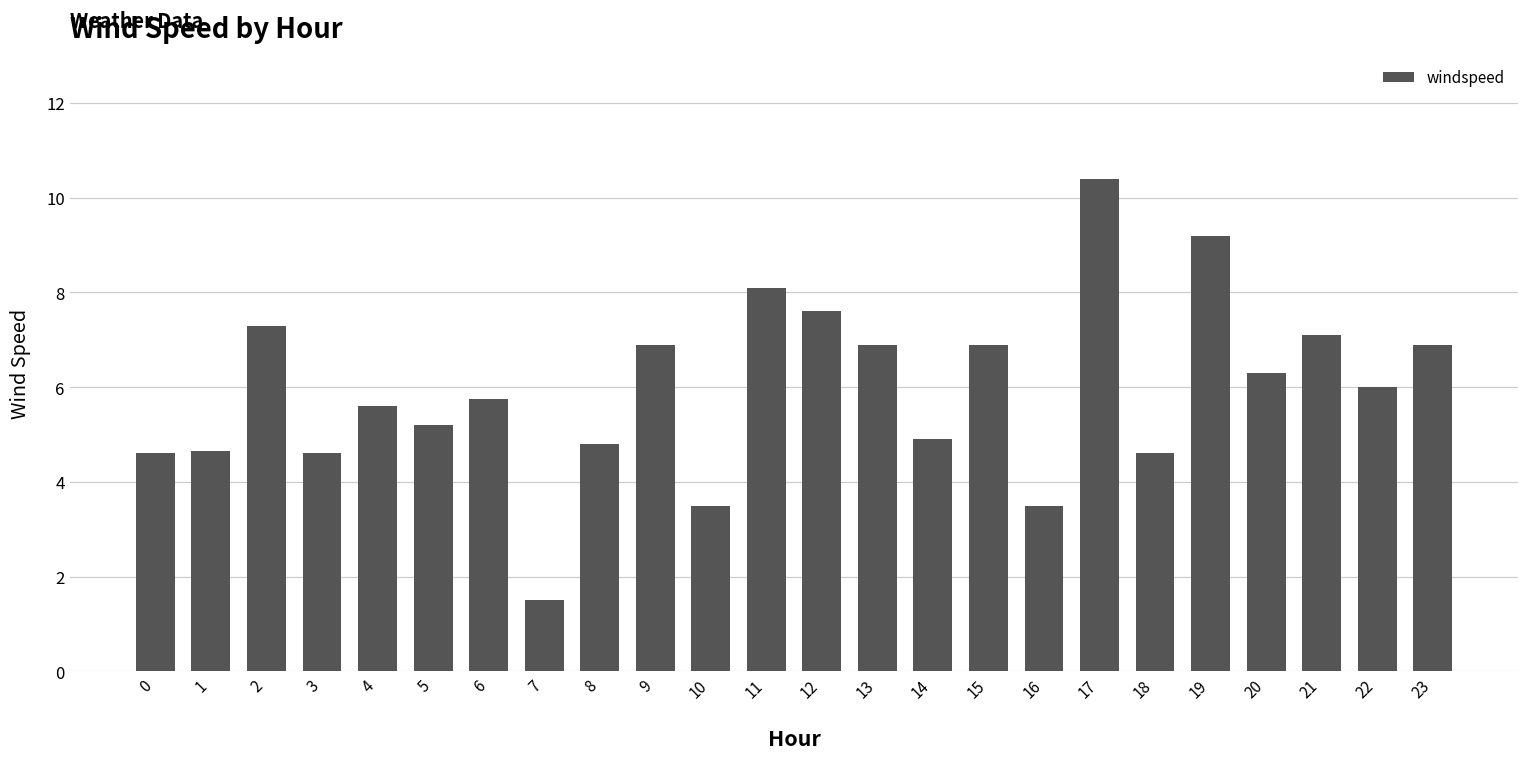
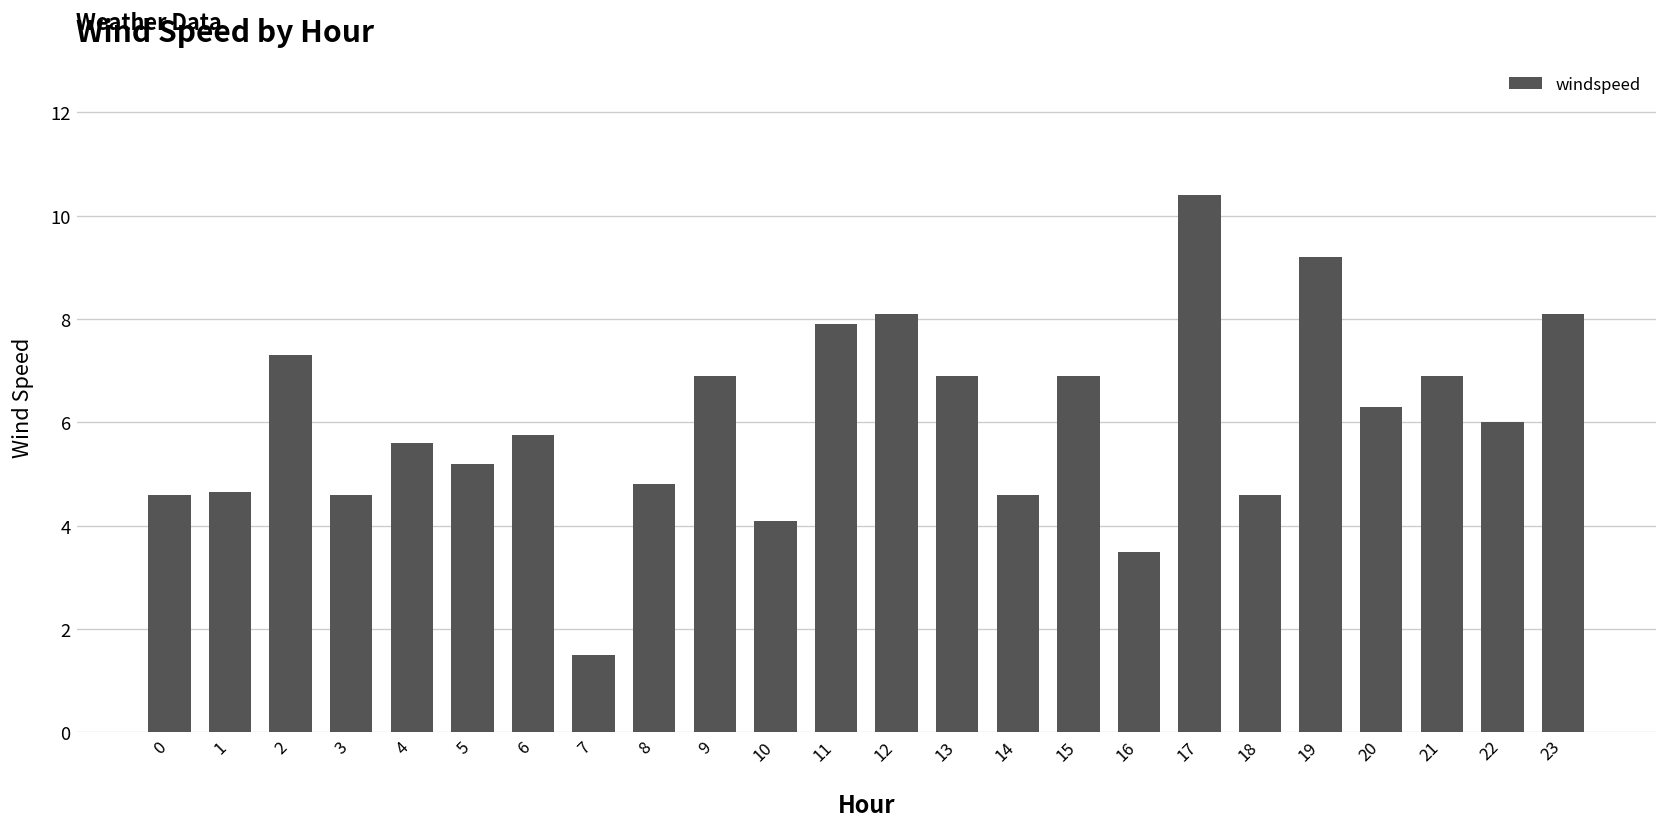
10: 3.5 -> 4.1
11: 8.1 -> 7.9
12: 7.6 -> 8.1
14: 4.9 -> 4.6
21: 7.1 -> 6.9
23: 6.9 -> 8.1
